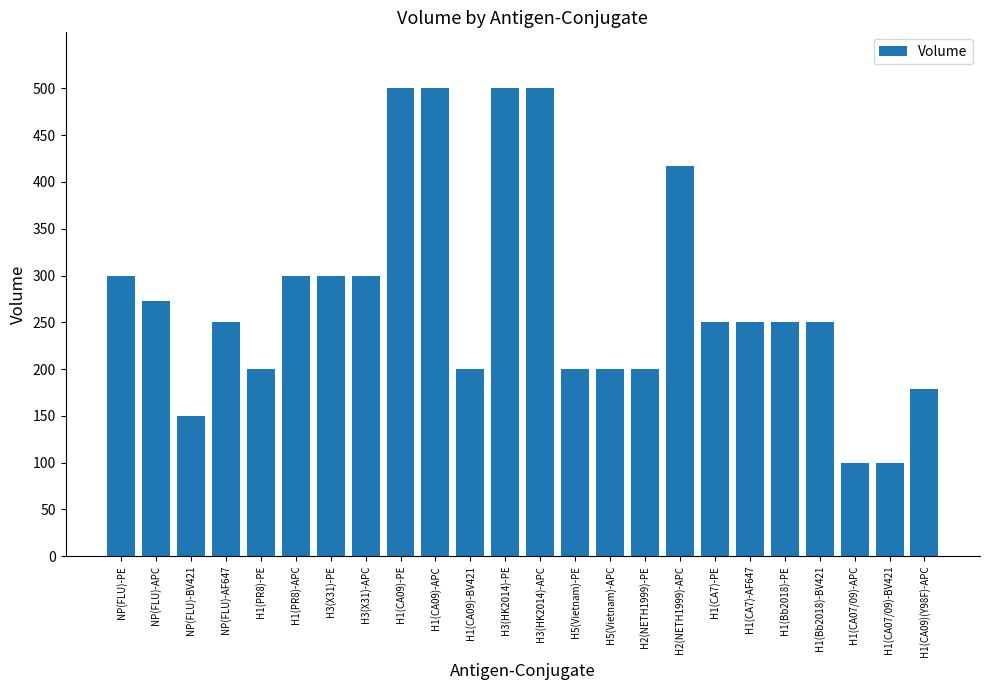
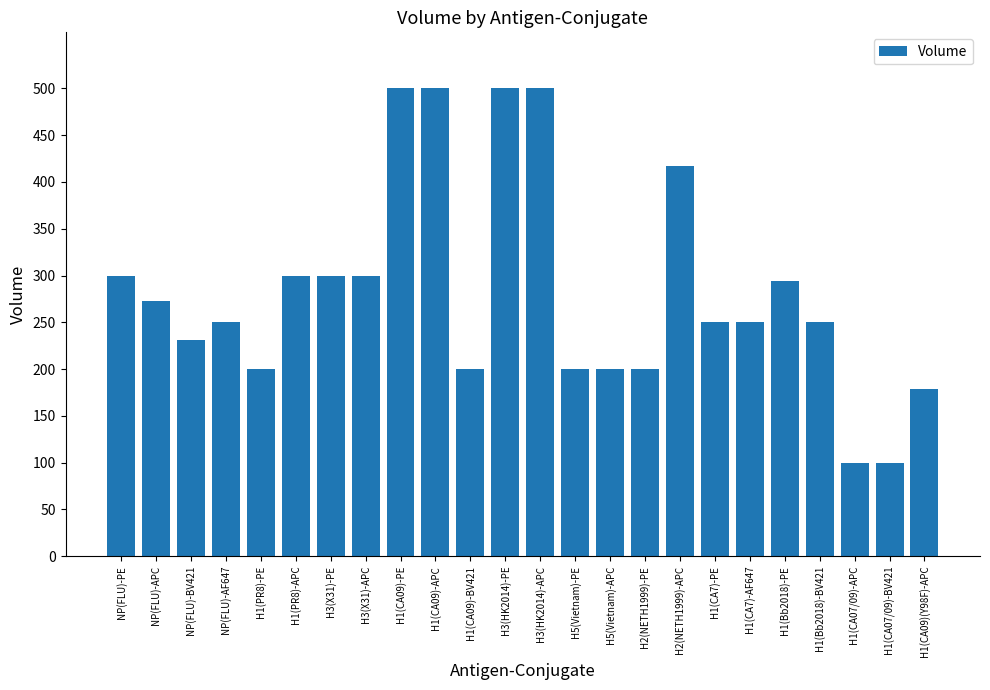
NP(FLU)-BV421: 150 -> 230
H1(Bb2018)-PE: 250 -> 290
